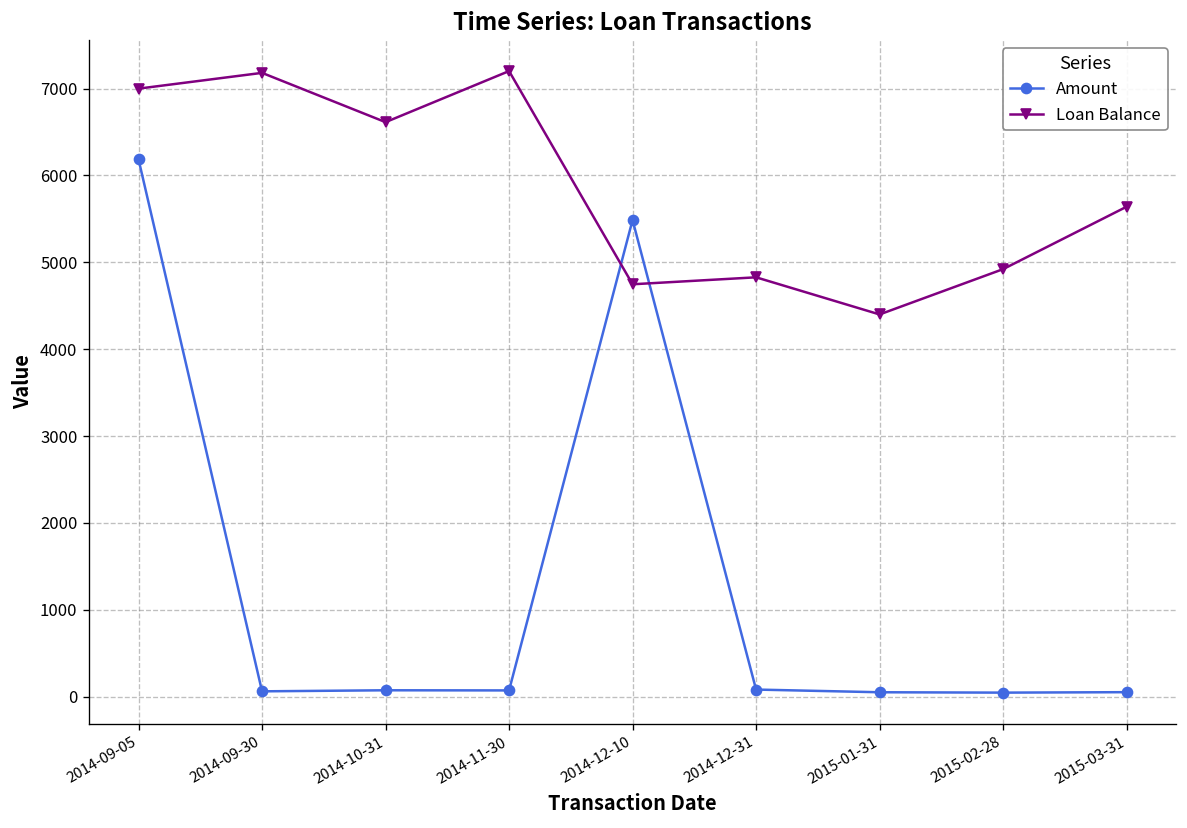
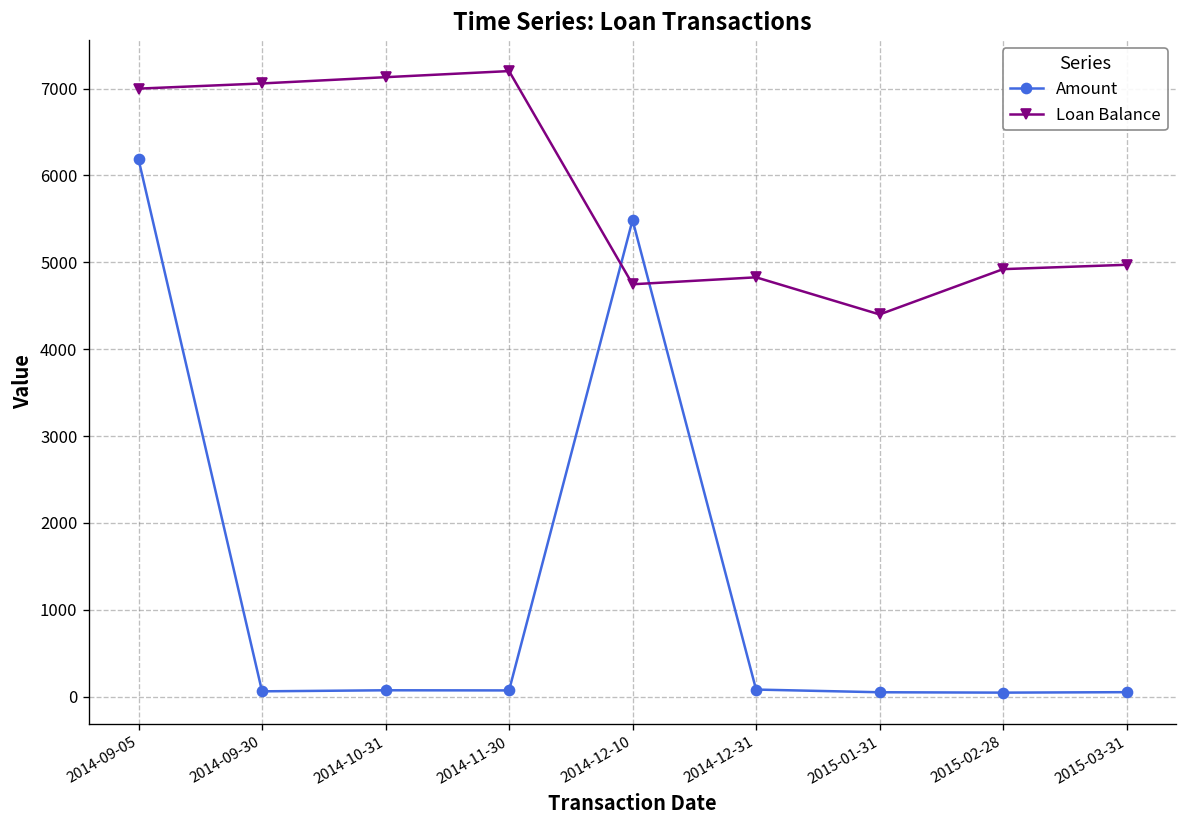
Loan Balance, 2014-09-30: 7200 -> 7100
Loan Balance, 2014-10-31: 6600 -> 7100
Loan Balance, 2015-03-31: 5600 -> 5000
